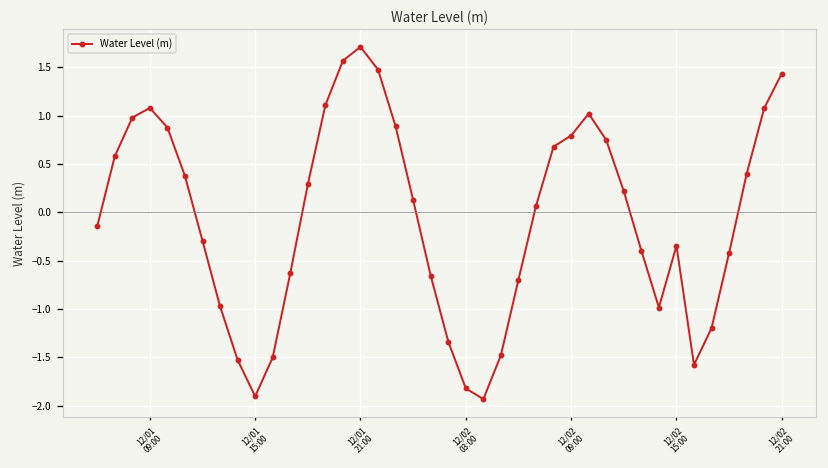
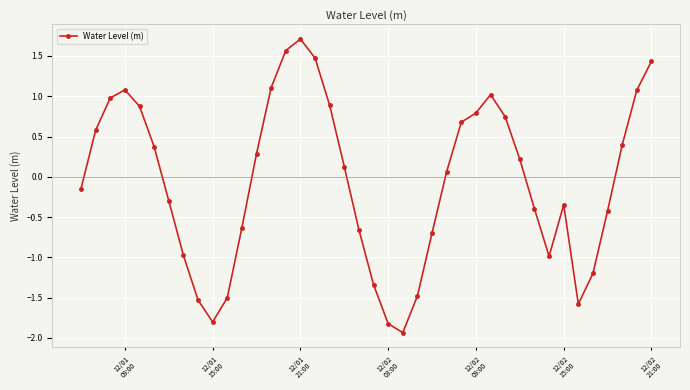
12/01 15:00: -1.9 -> -1.8
